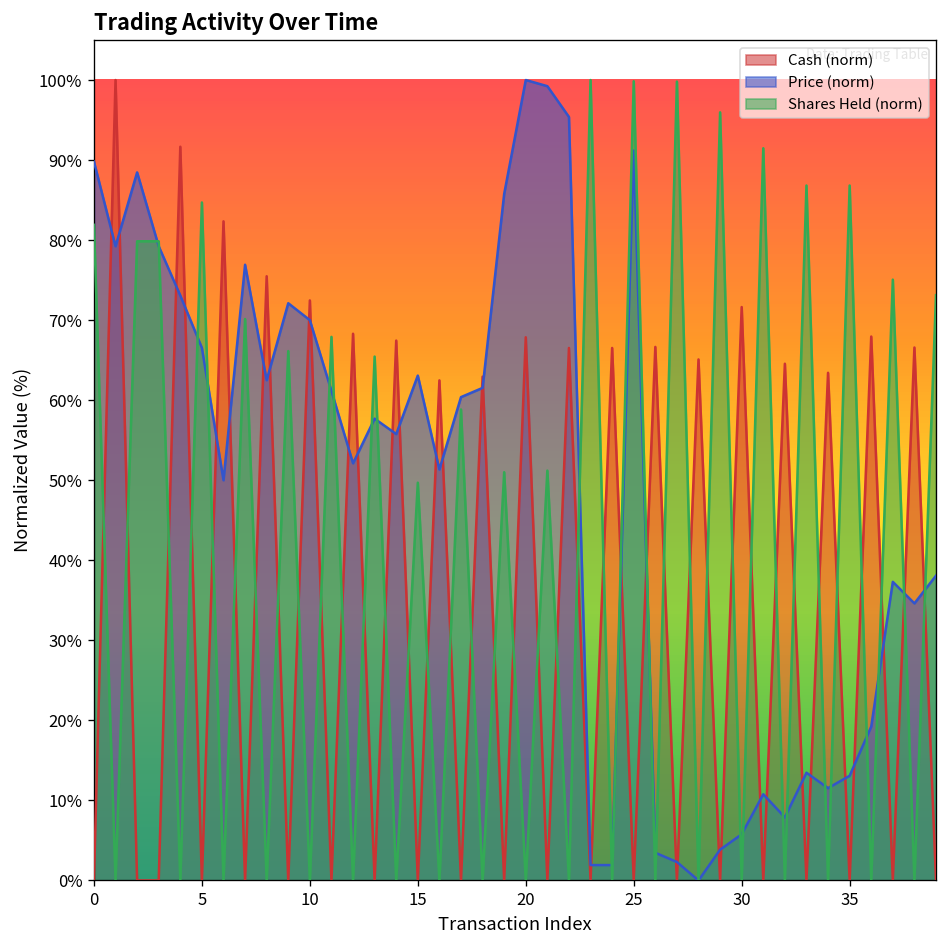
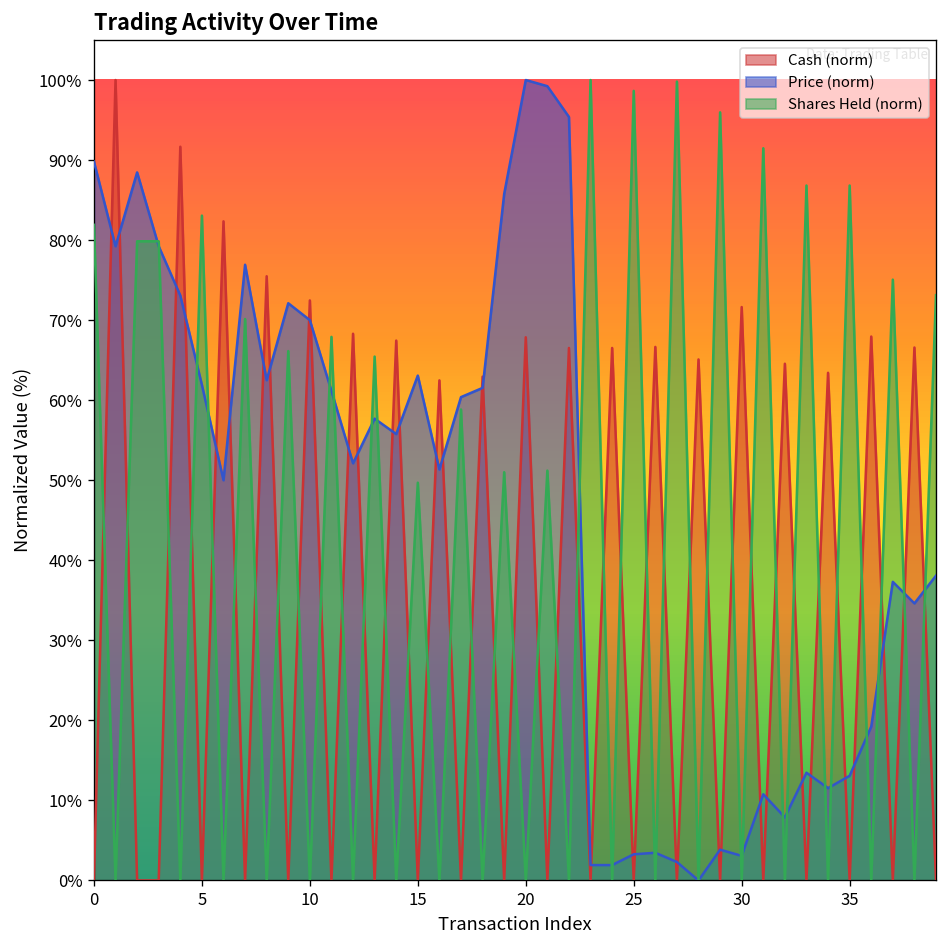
Price (norm), 5: 67% -> 62%
Shares Held (norm), 5: 85% -> 83%
Price (norm), 25: 91% -> 3%
Shares Held (norm), 25: 100% -> 99%
Price (norm), 30: 6% -> 3%
